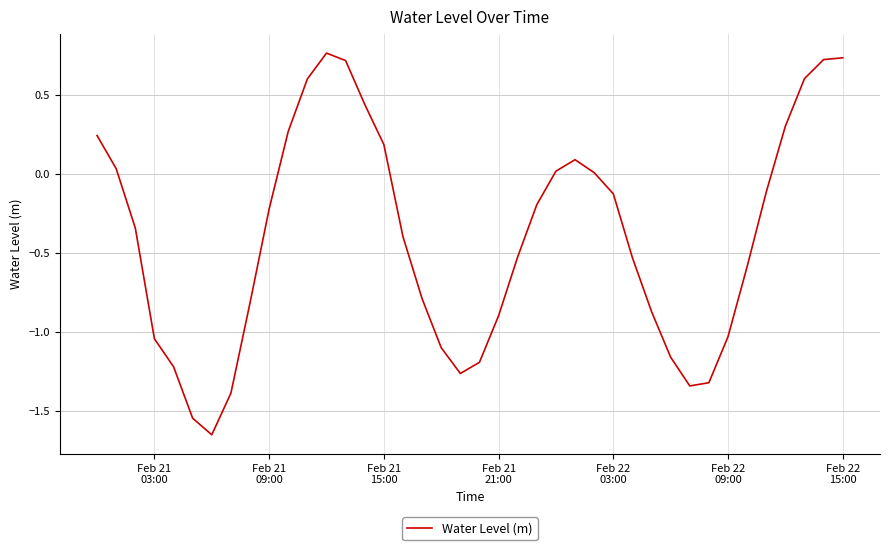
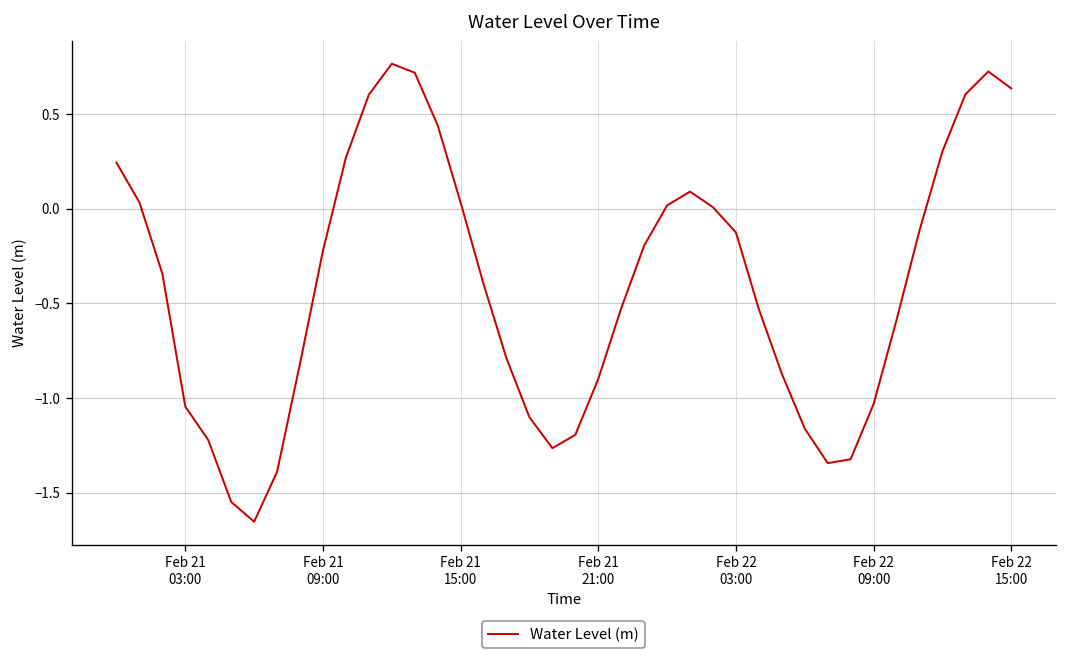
Feb 21 15:00: 0.19 -> 0.03
Feb 22 15:00: 0.74 -> 0.64
